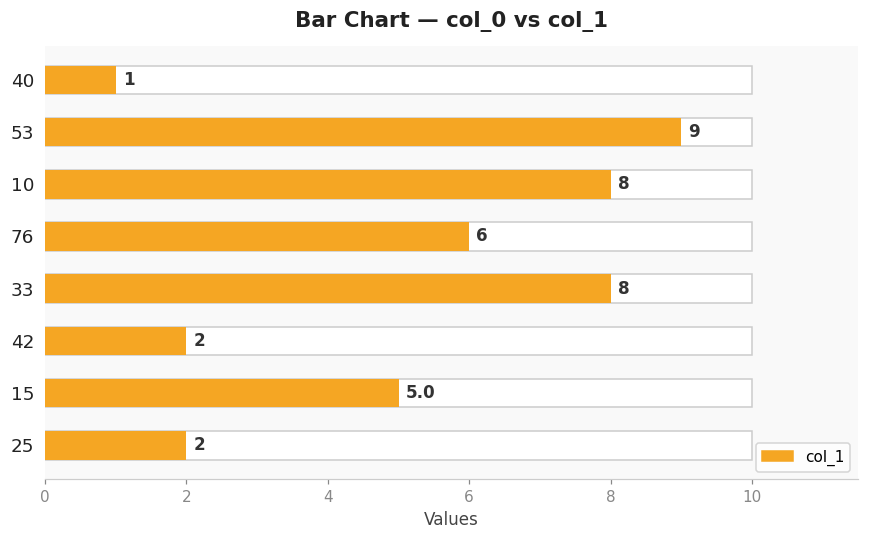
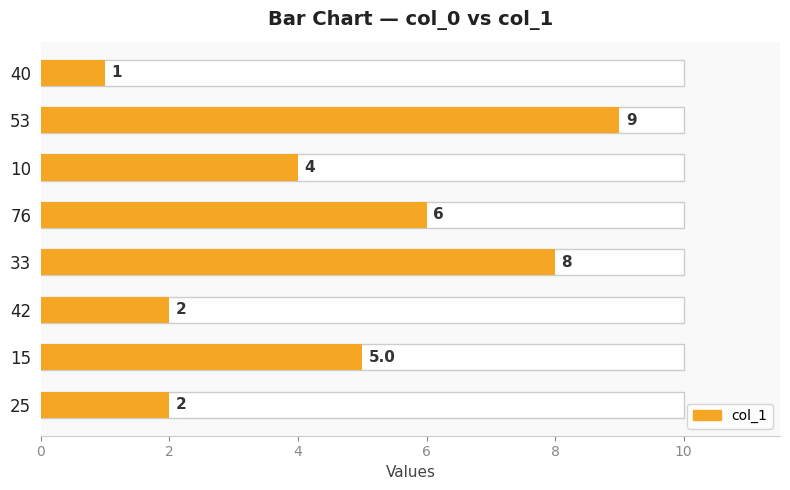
col_1, 10: 8 -> 4
